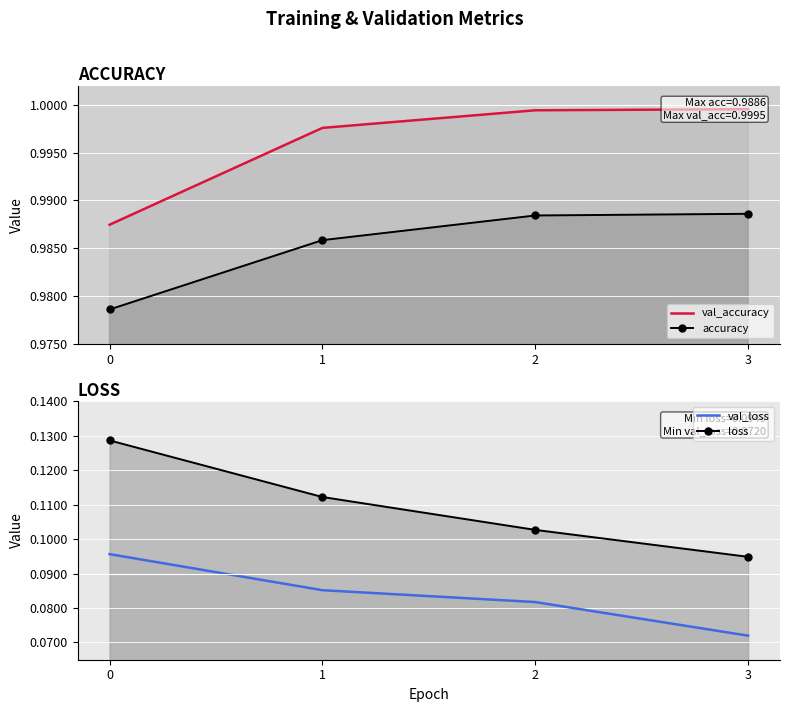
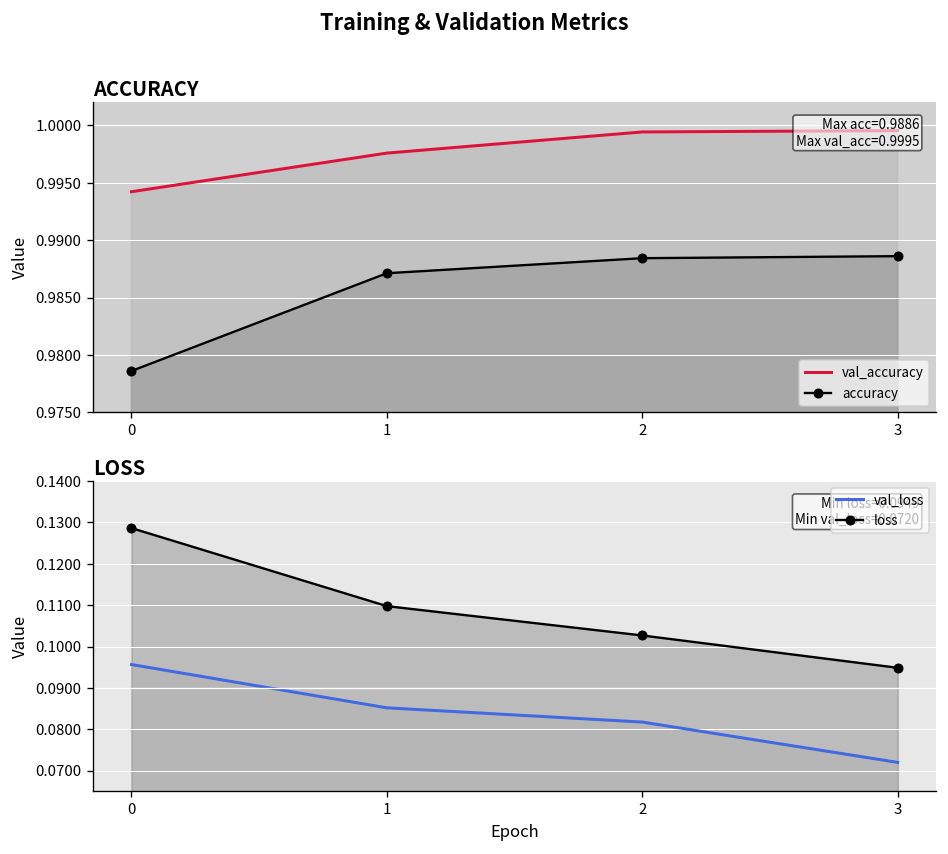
ACCURACY, val_accuracy, 0: 0.987 -> 0.994
ACCURACY, accuracy, 1: 0.986 -> 0.987
LOSS, loss, 1: 0.112 -> 0.110
